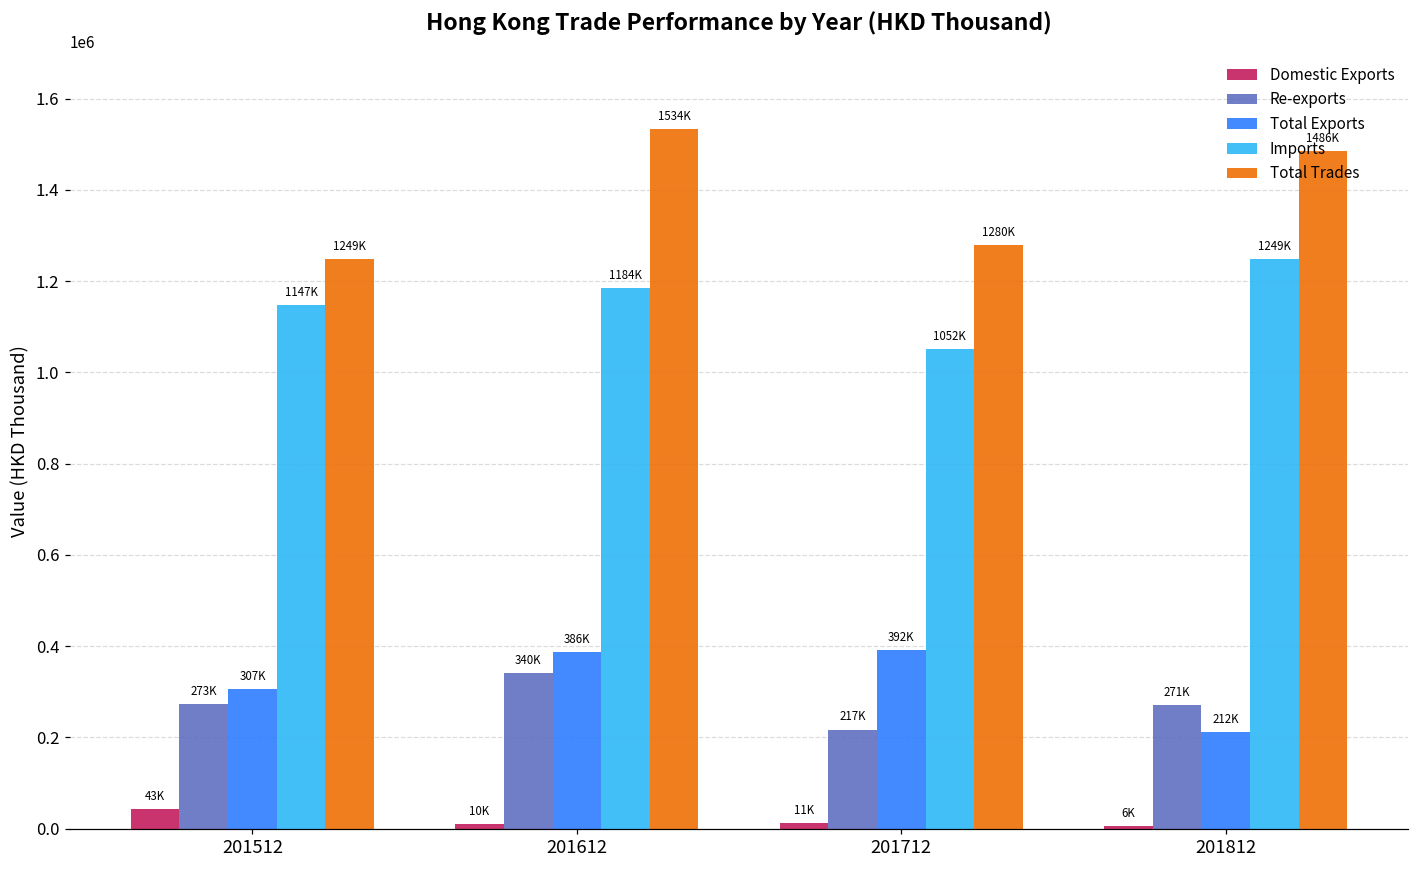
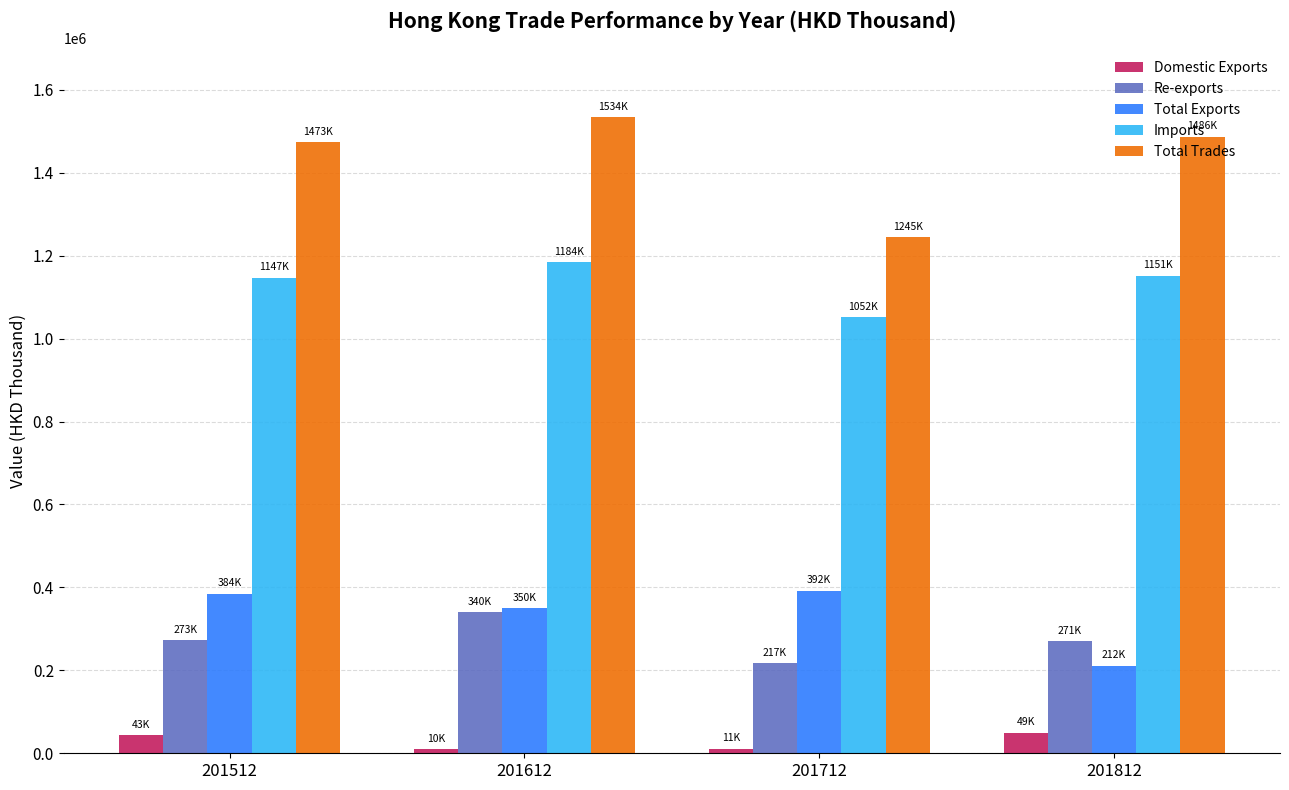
Total Exports, 201512: 307K -> 384K
Total Trades, 201512: 1249K -> 1473K
Total Exports, 201612: 386K -> 350K
Total Trades, 201712: 1280K -> 1245K
Domestic Exports, 201812: 6K -> 49K
Imports, 201812: 1249K -> 1151K
